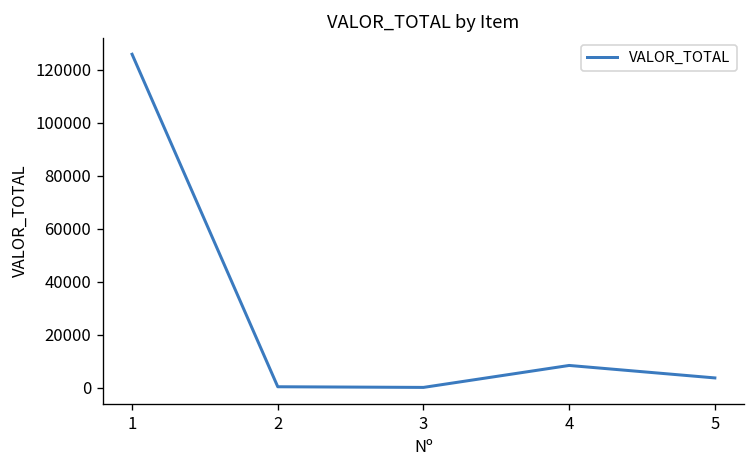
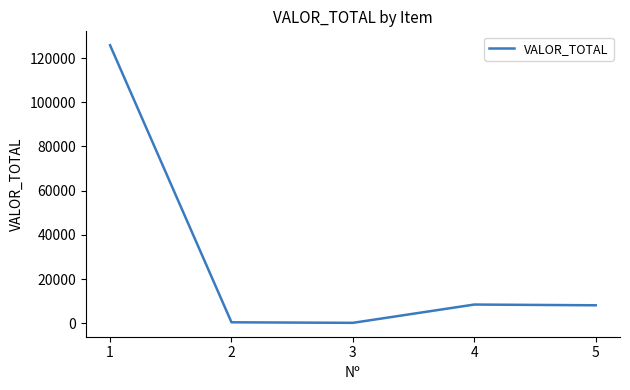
5: 4000 -> 8000
